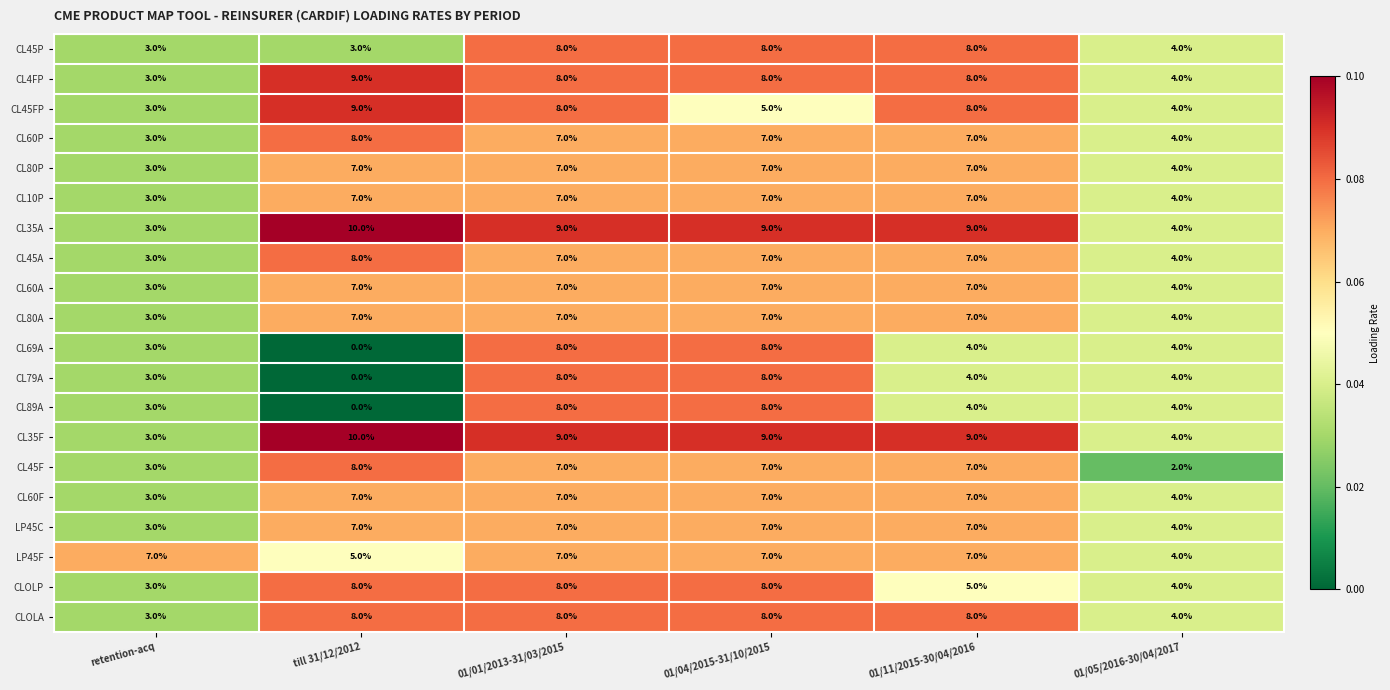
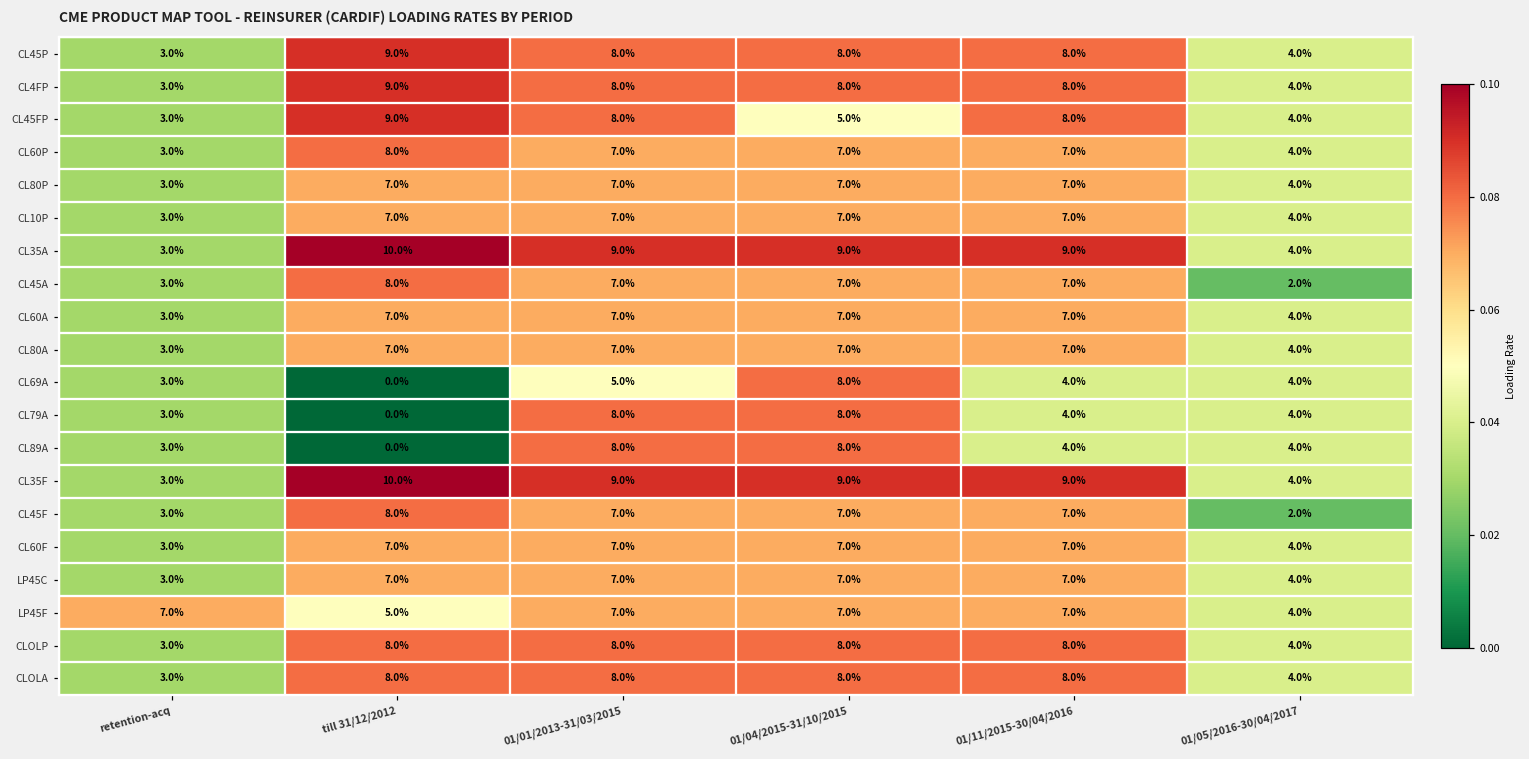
CL45P, till 31/12/2012: 3.0% -> 9.0%
CL45A, 01/05/2016-30/04/2017: 4.0% -> 2.0%
CL69A, 01/01/2013-31/03/2015: 8.0% -> 5.0%
CLOLP, 01/11/2015-30/04/2016: 5.0% -> 8.0%
